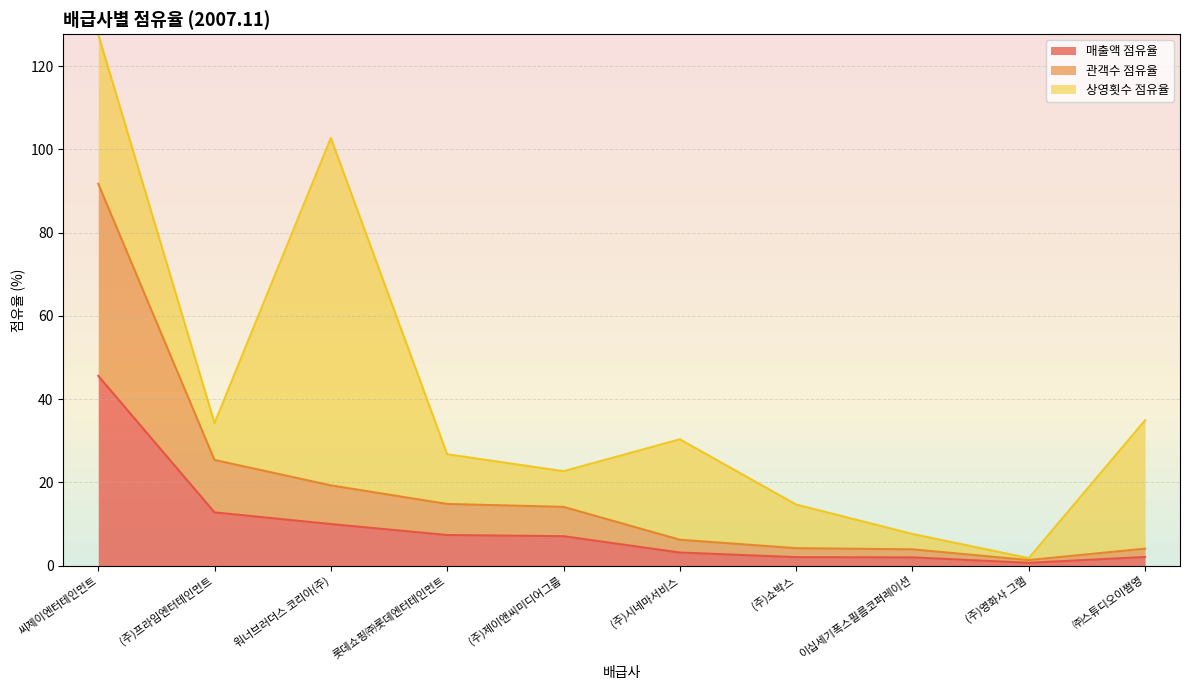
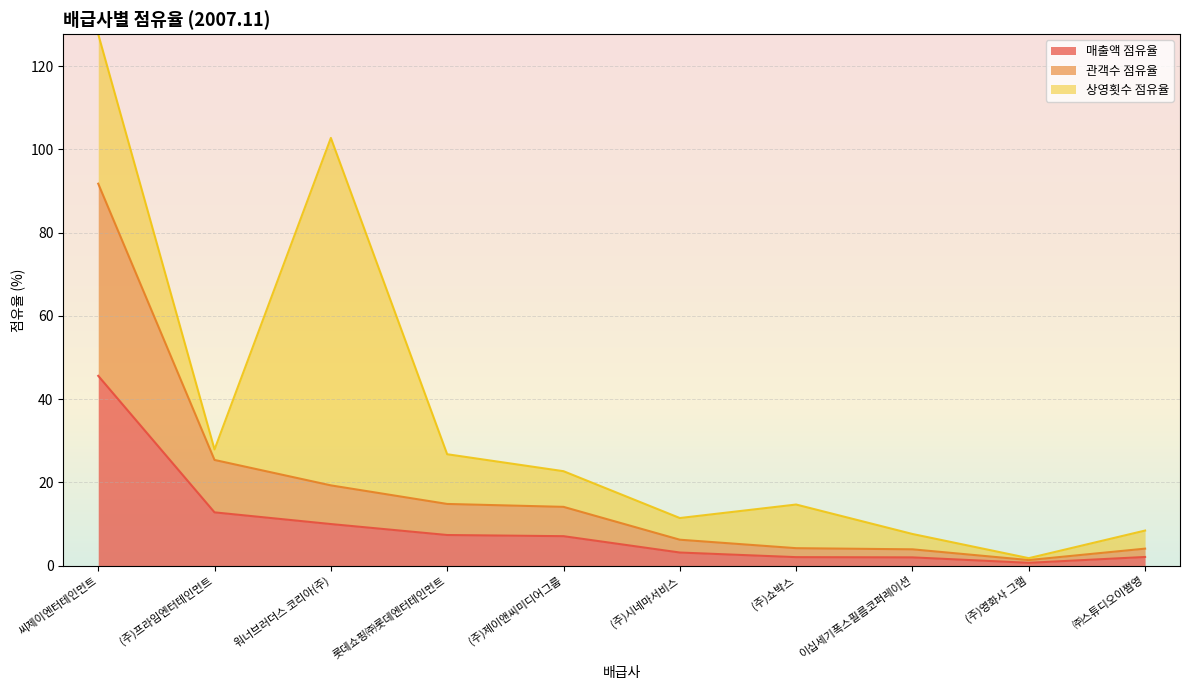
상영횟수 점유율, (주)프라임엔터테인먼트: 9 -> 3
상영횟수 점유율, (주)시네마서비스: 24 -> 5
상영횟수 점유율, ㈜스튜디오이쩜영: 31 -> 4
